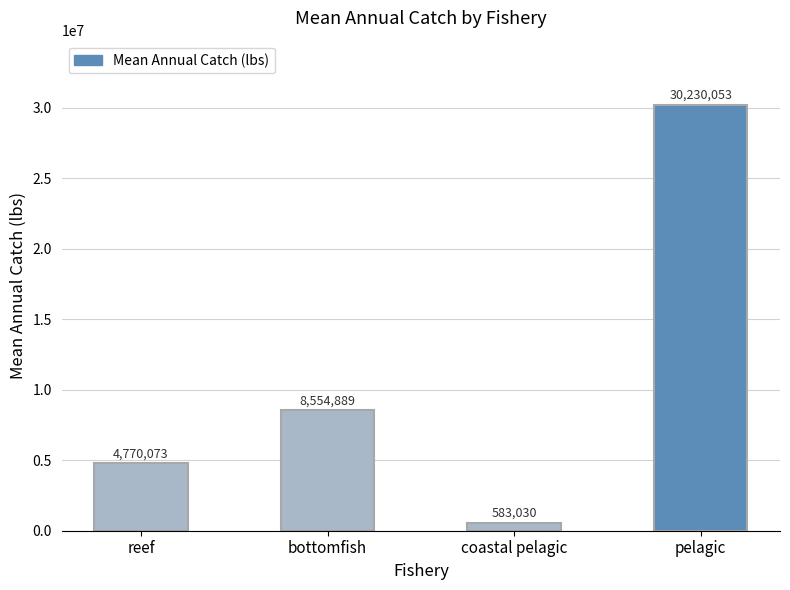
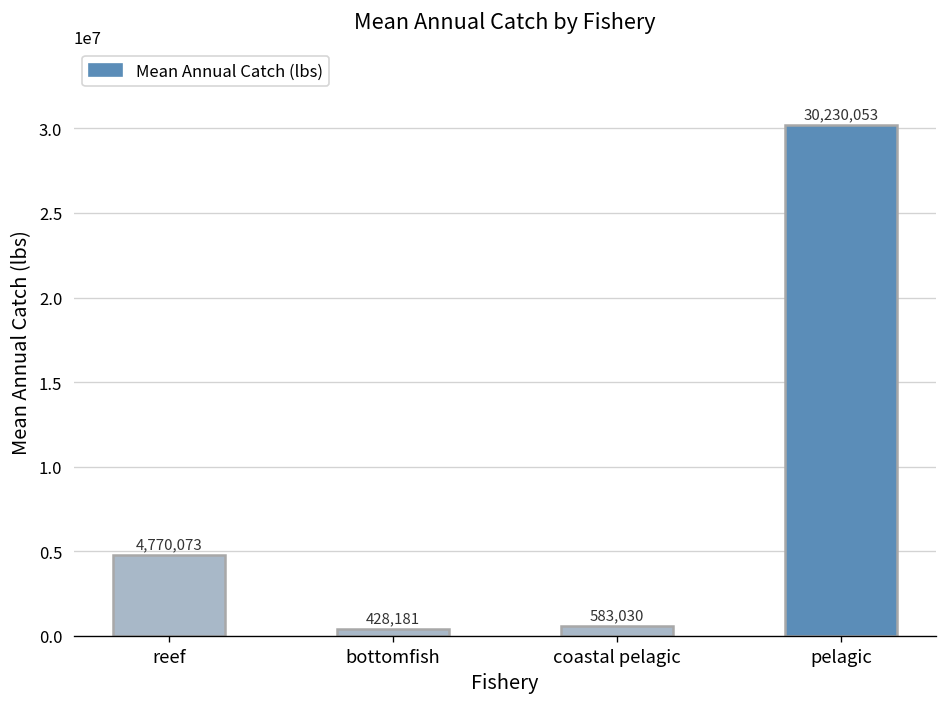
bottomfish: 8,554,889 -> 428,181
